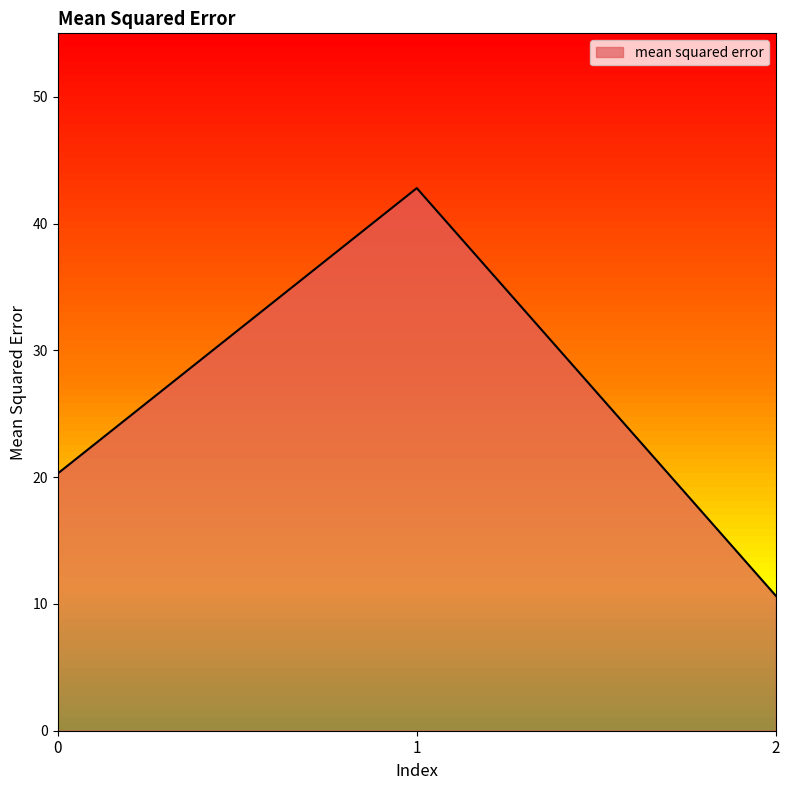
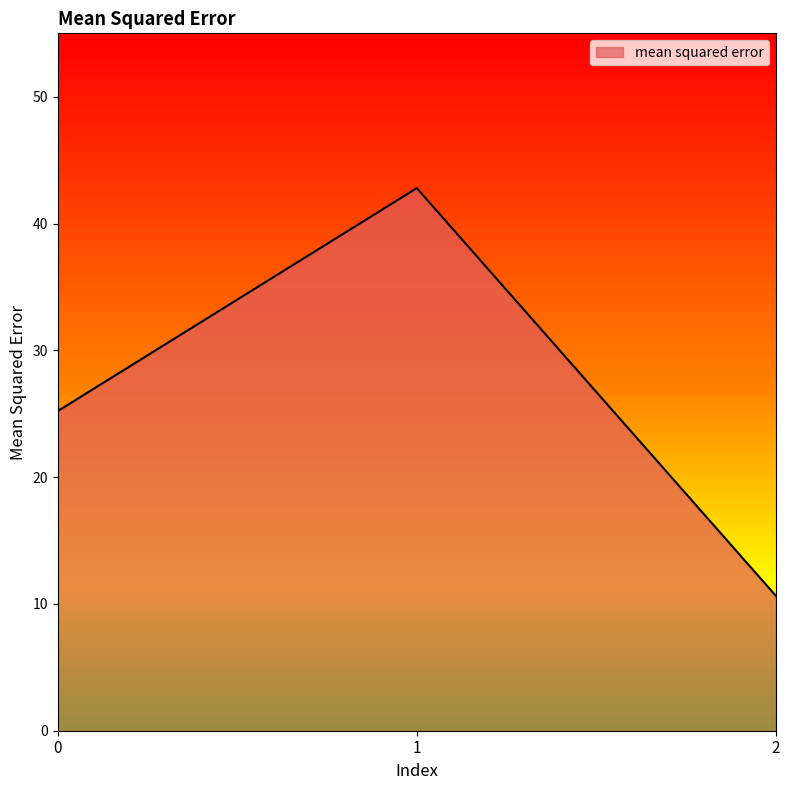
0: 20.3 -> 25.2
